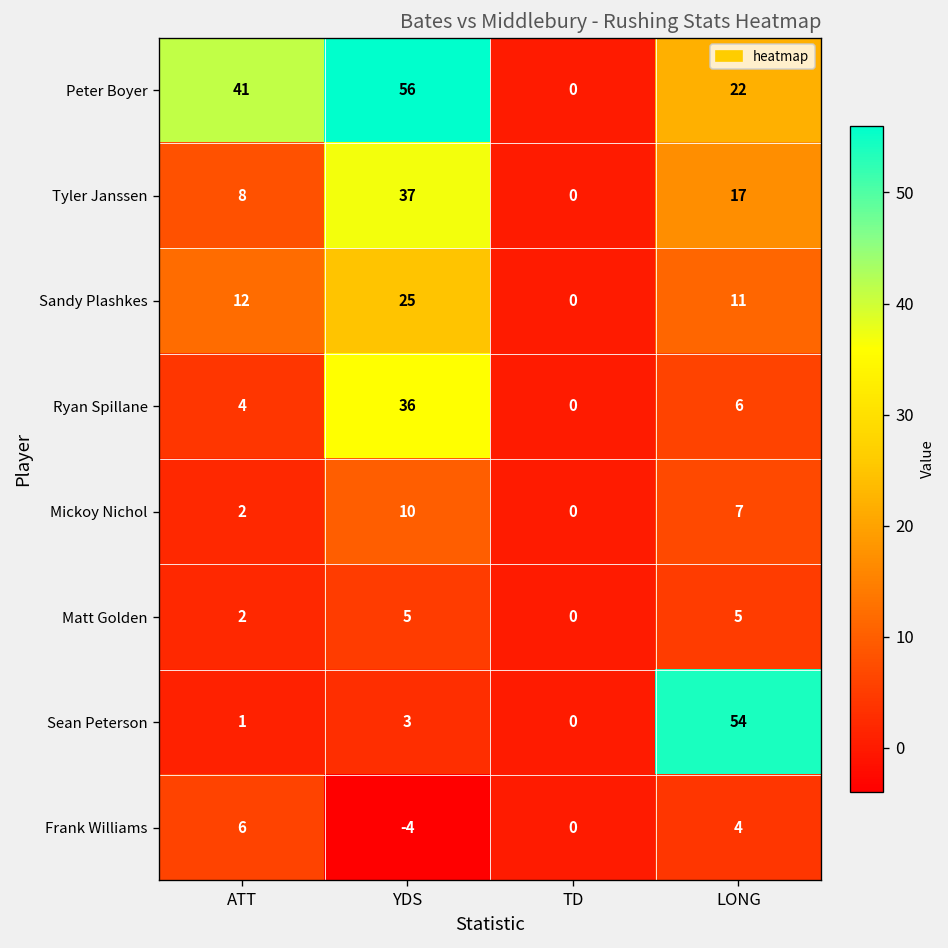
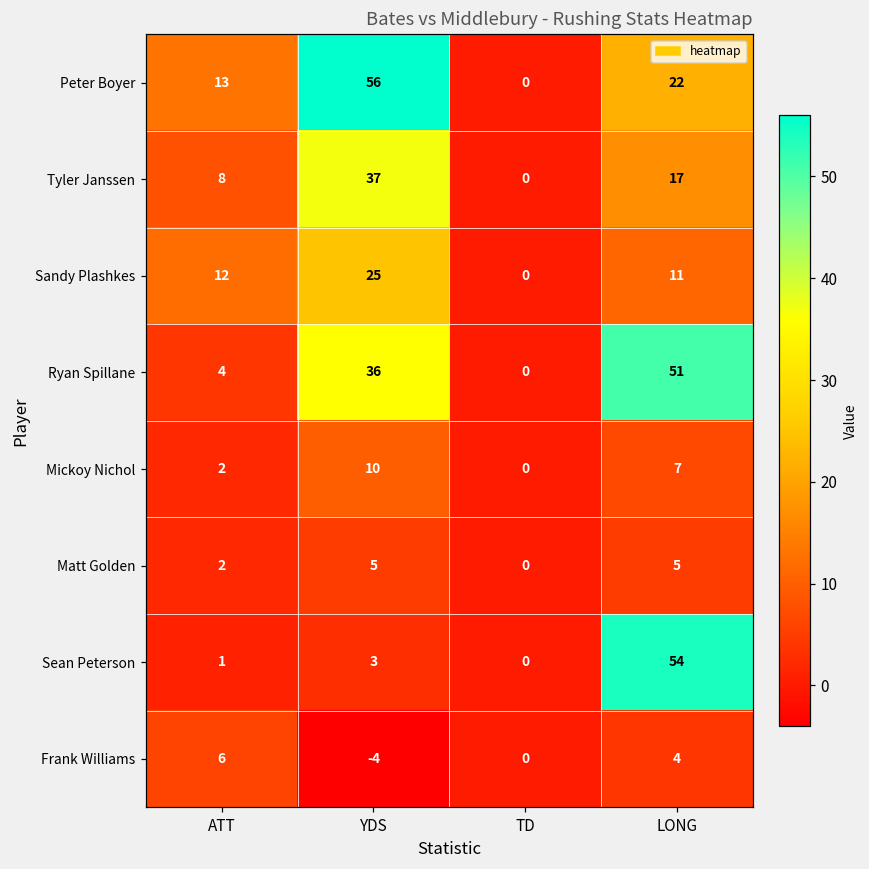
Peter Boyer, ATT: 41 -> 13
Ryan Spillane, LONG: 6 -> 51
